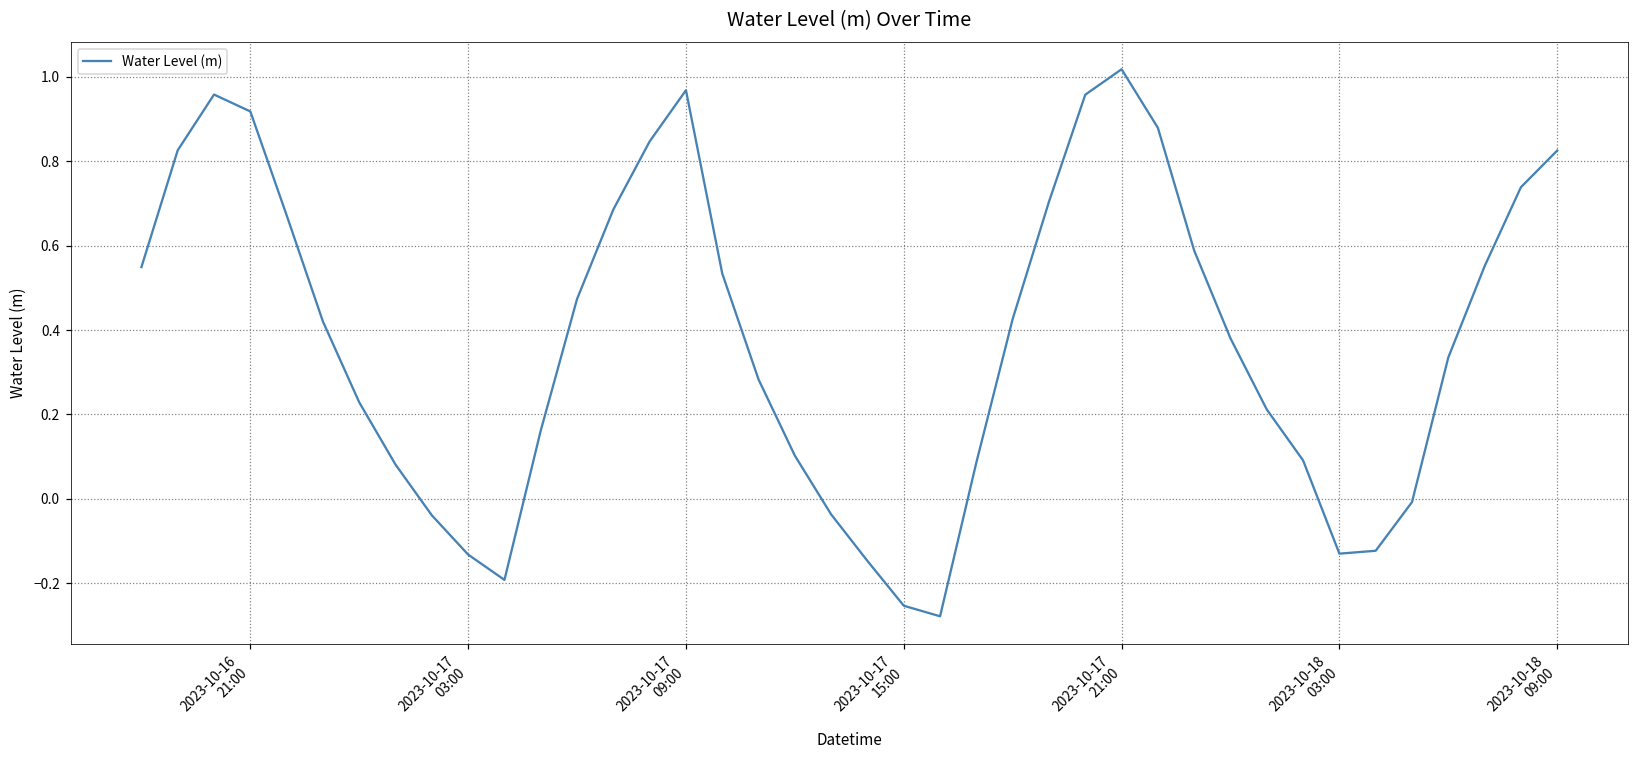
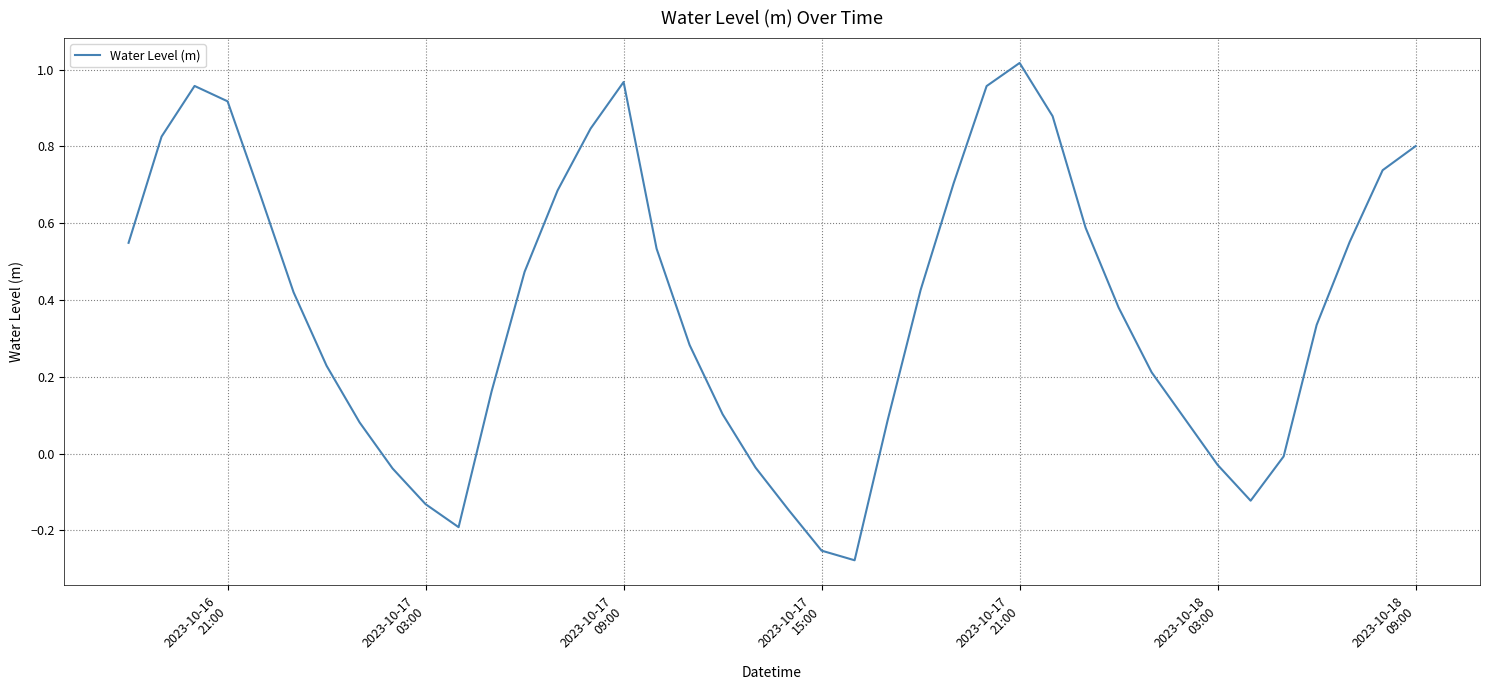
2023-10-18 03:00: -0.13 -> -0.03
2023-10-18 09:00: 0.82 -> 0.80
